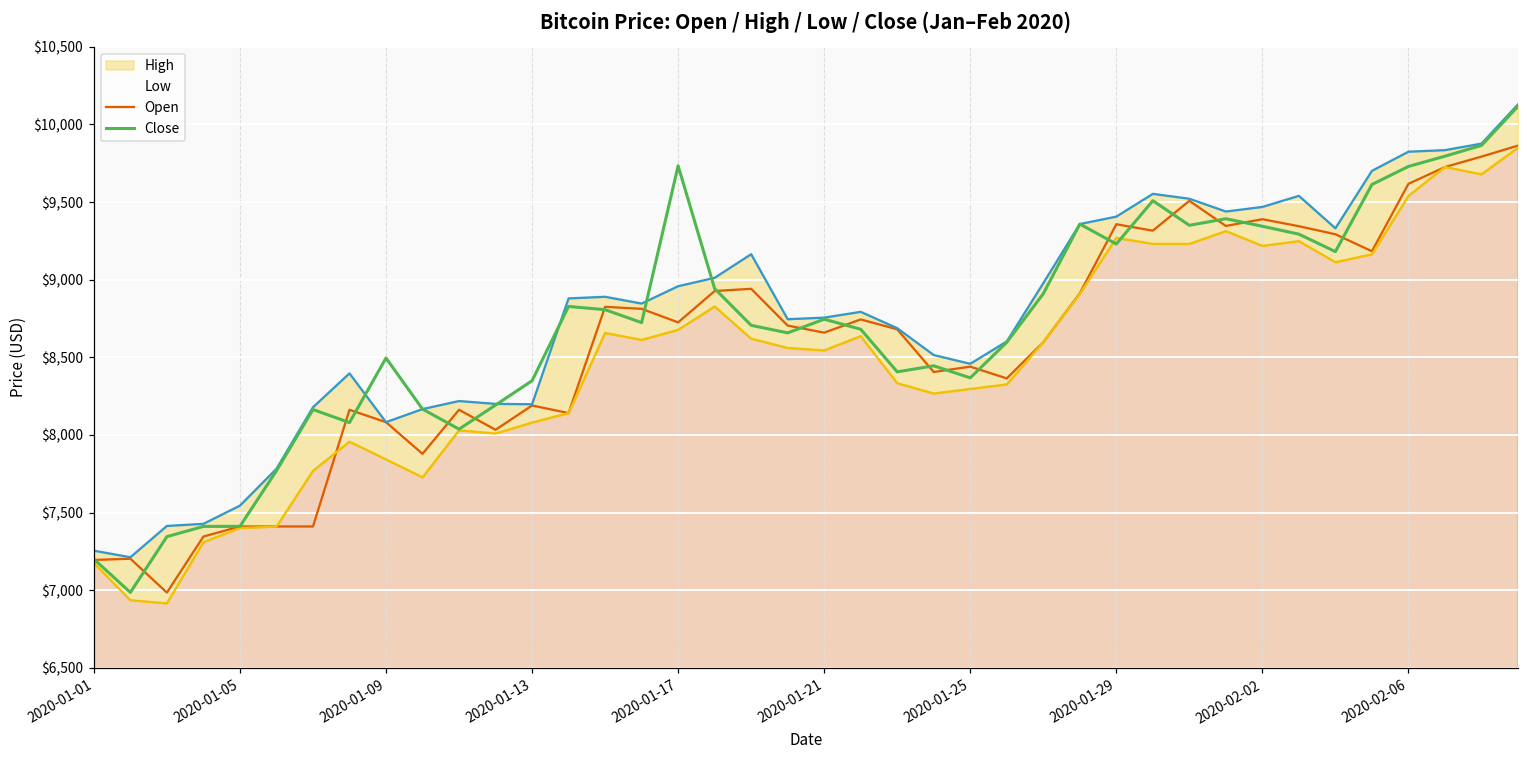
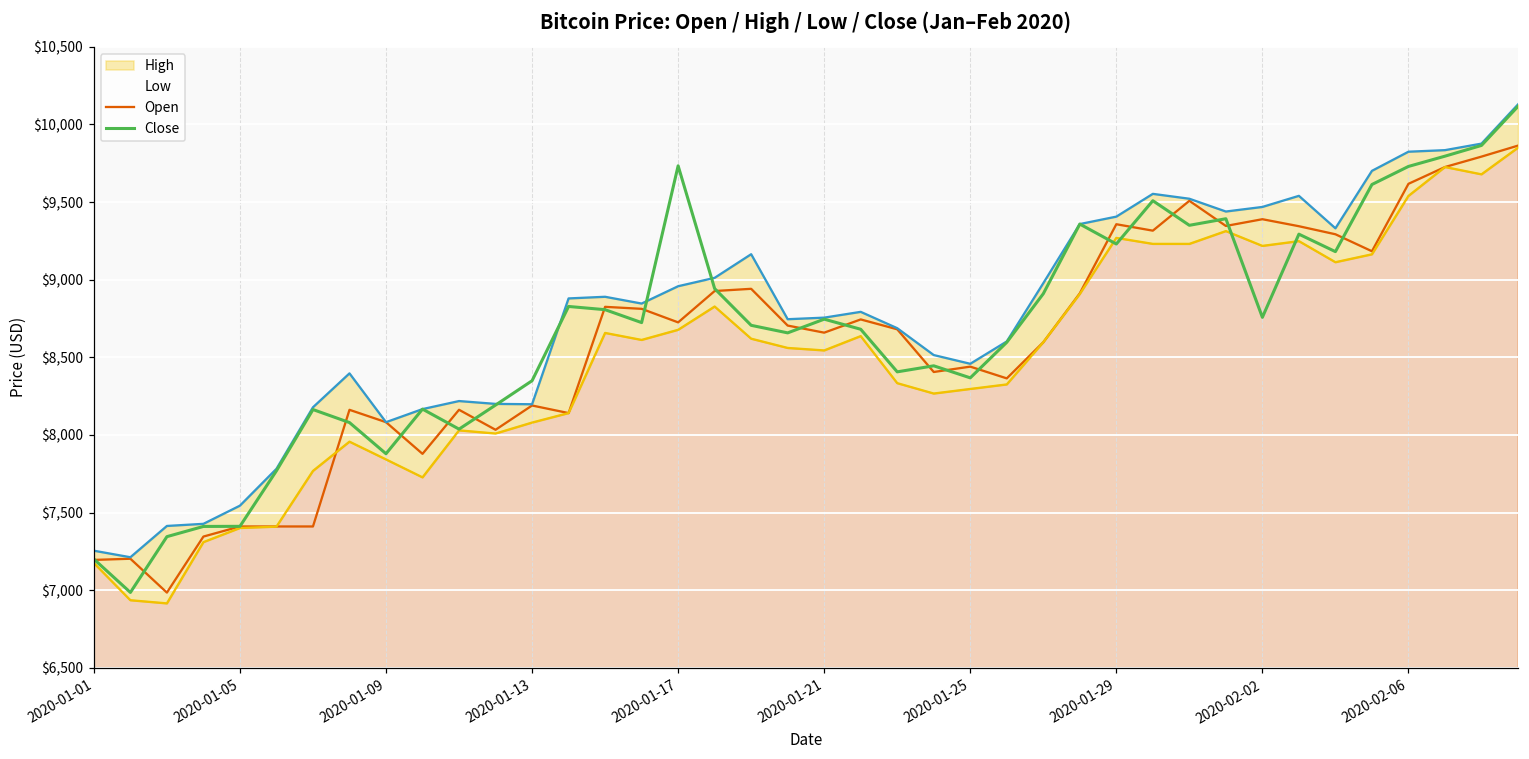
Close, 2020-01-09: $8,500 -> $7,880
Close, 2020-02-02: $9,340 -> $8,760
